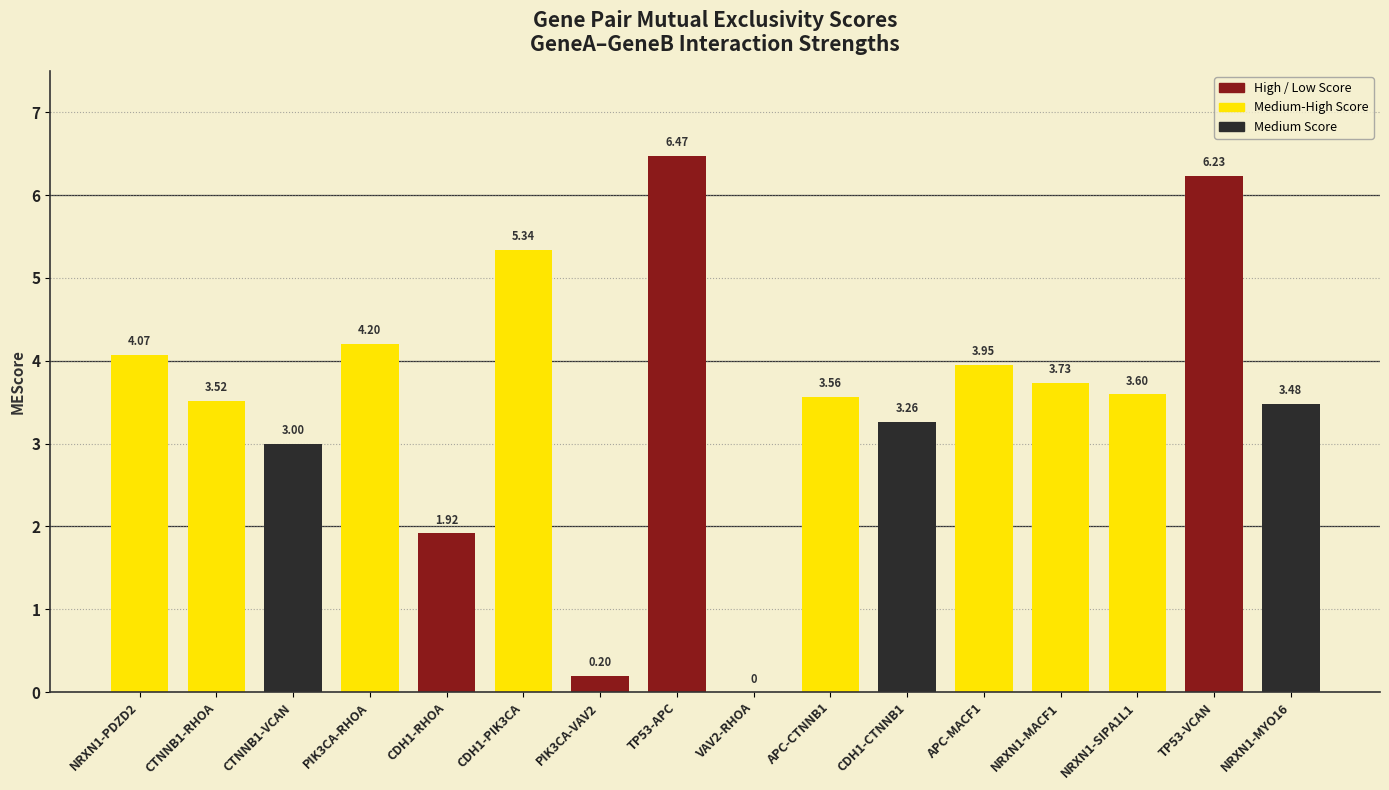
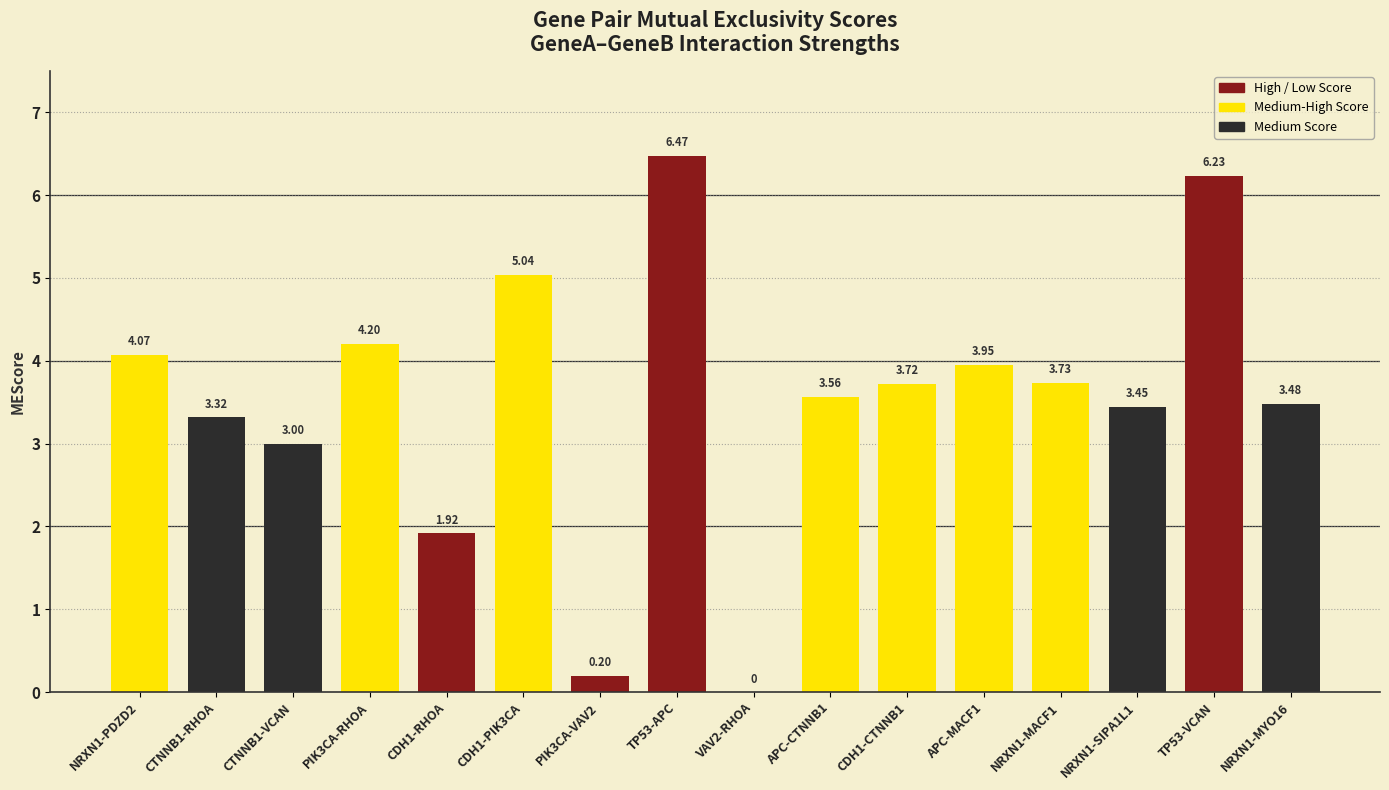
CTNNB1-RHOA: 3.52 -> 3.32
CDH1-PIK3CA: 5.34 -> 5.04
CDH1-CTNNB1: 3.26 -> 3.72
NRXN1-SIPA1L1: 3.60 -> 3.45
